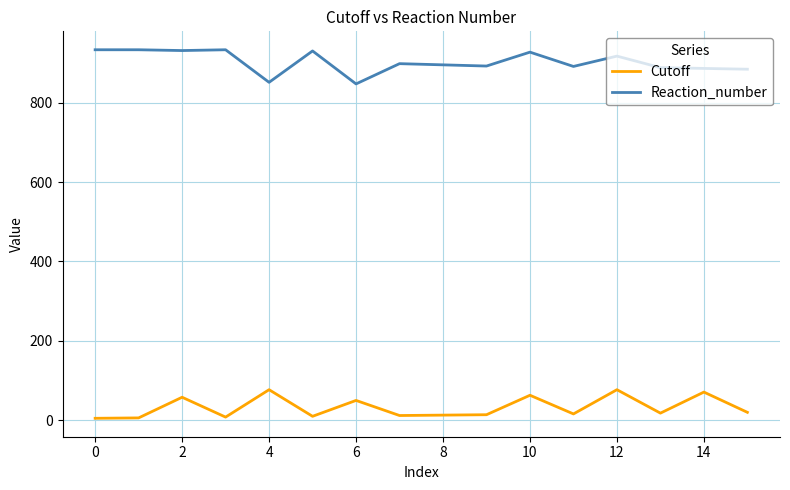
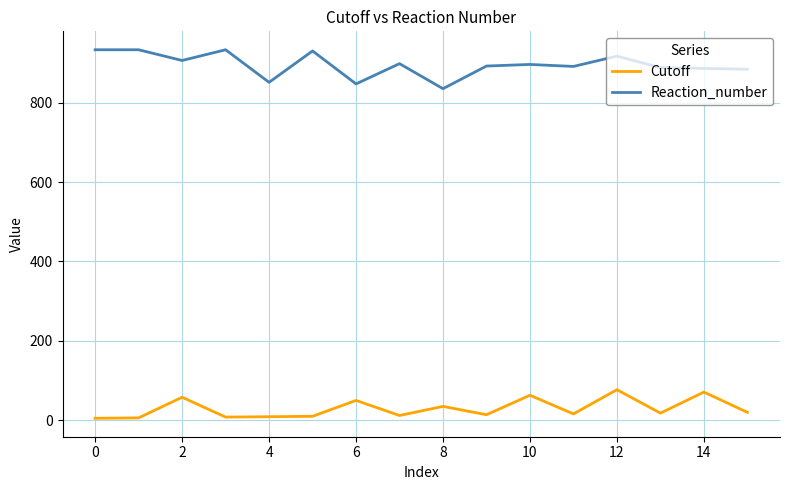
Reaction_number, 2: 930 -> 910
Cutoff, 4: 80 -> 10
Cutoff, 8: 10 -> 40
Reaction_number, 8: 900 -> 840
Reaction_number, 10: 930 -> 900
